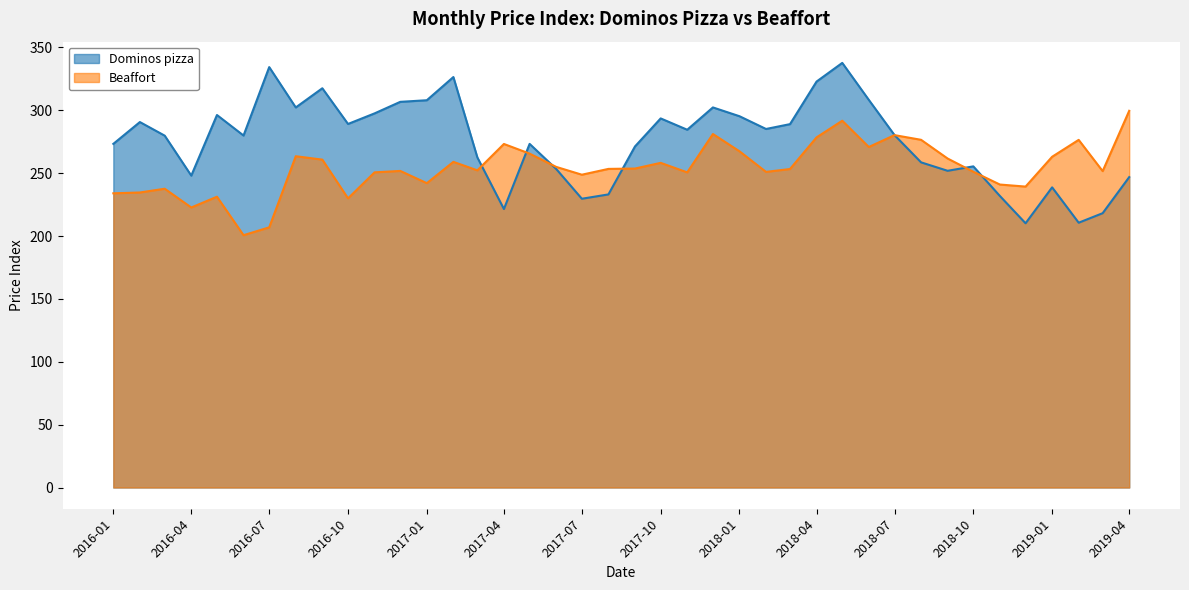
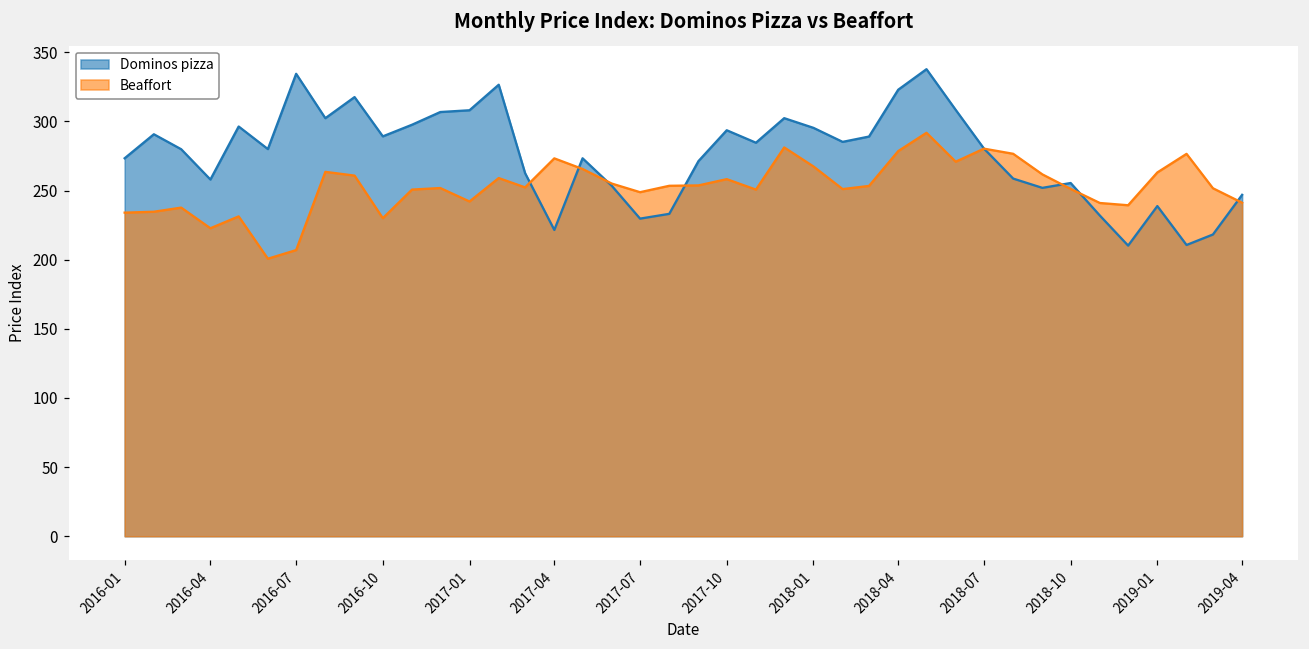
Dominos pizza, 2016-04: 248 -> 258
Beaffort, 2019-04: 300 -> 241
